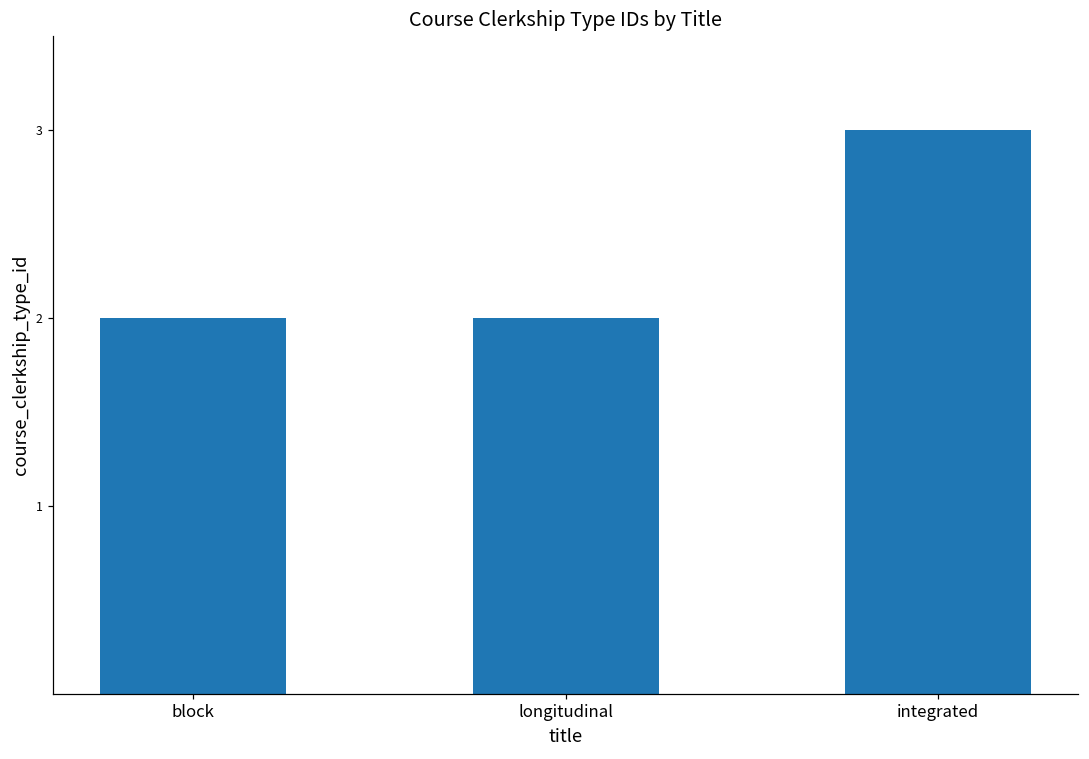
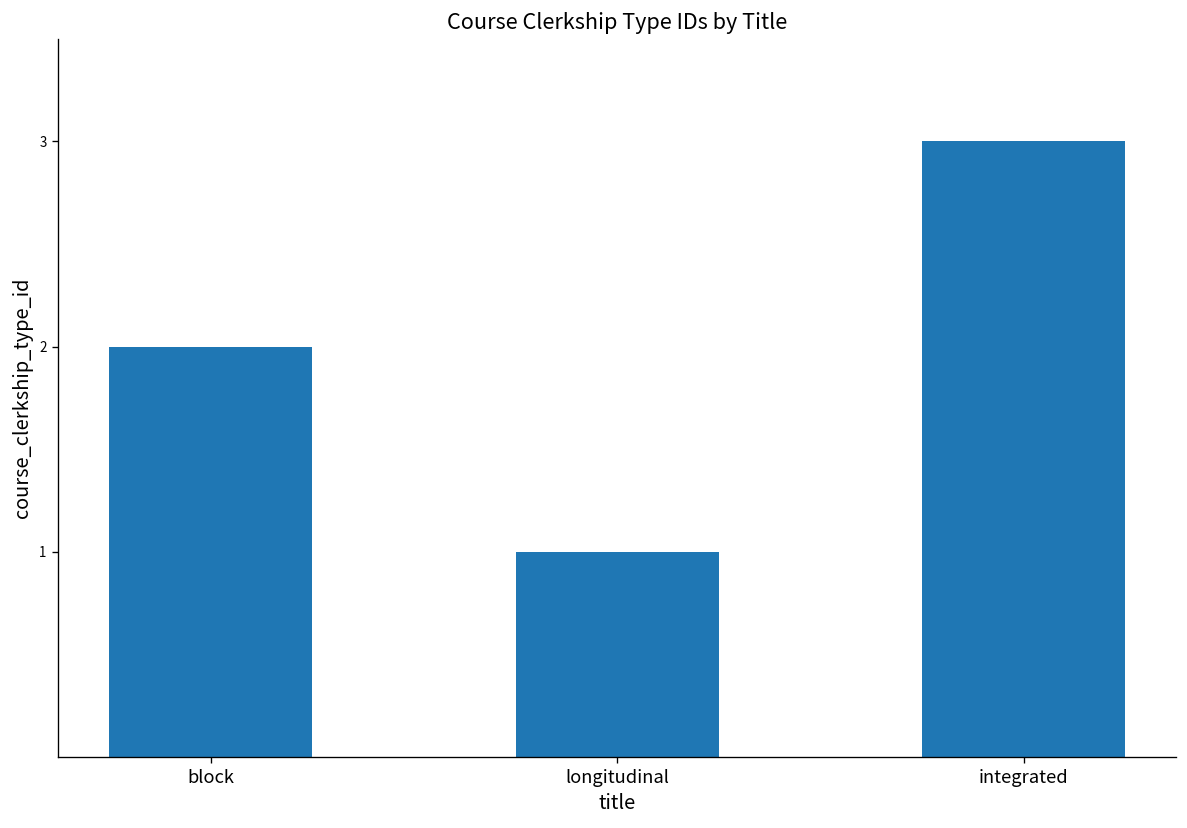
longitudinal: 2 -> 1
